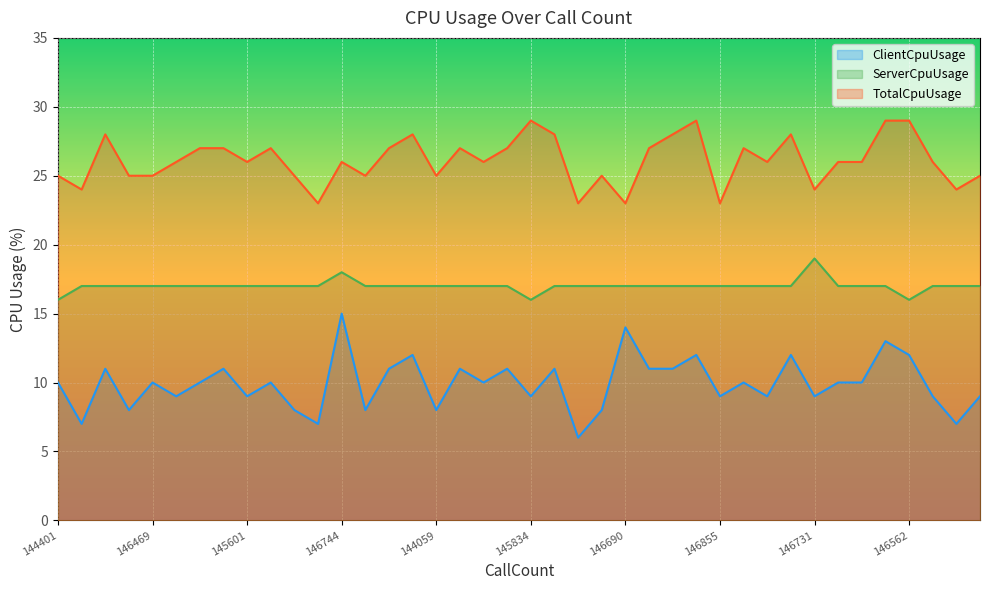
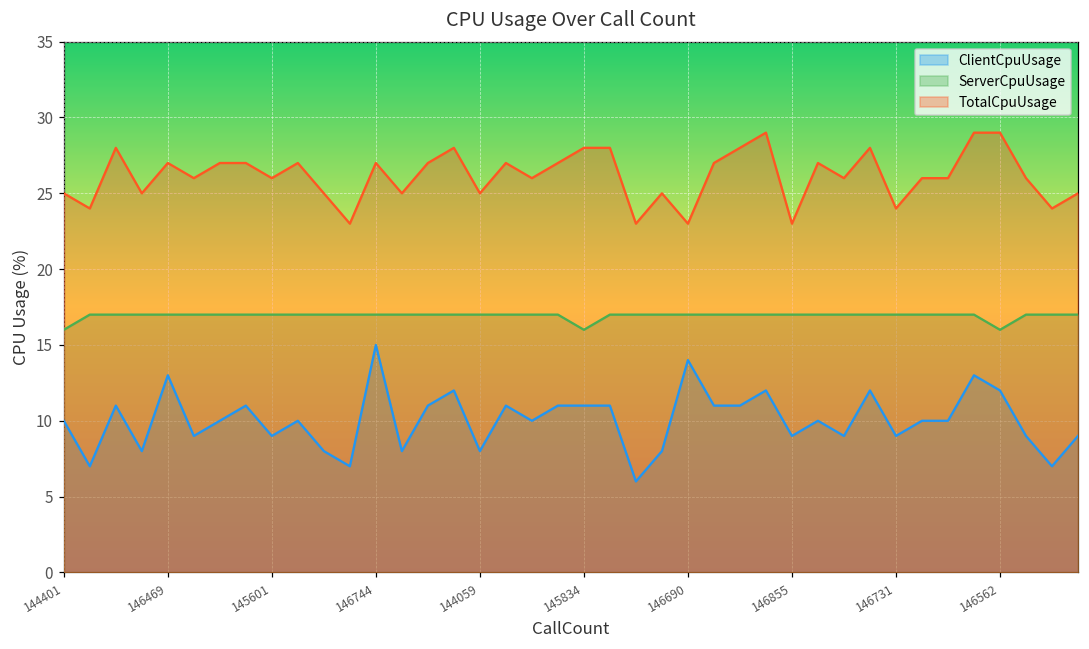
ClientCpuUsage, 146469: 10 -> 13
TotalCpuUsage, 146469: 25 -> 27
ServerCpuUsage, 146744: 18 -> 17
TotalCpuUsage, 146744: 26 -> 27
ClientCpuUsage, 145834: 9 -> 11
TotalCpuUsage, 145834: 29 -> 28
ServerCpuUsage, 146731: 19 -> 17
